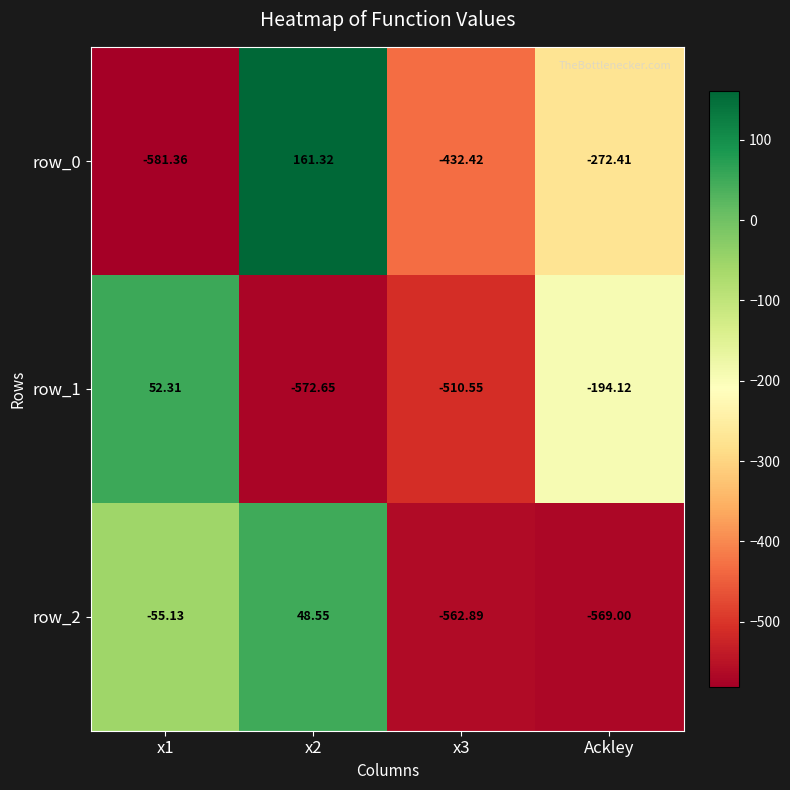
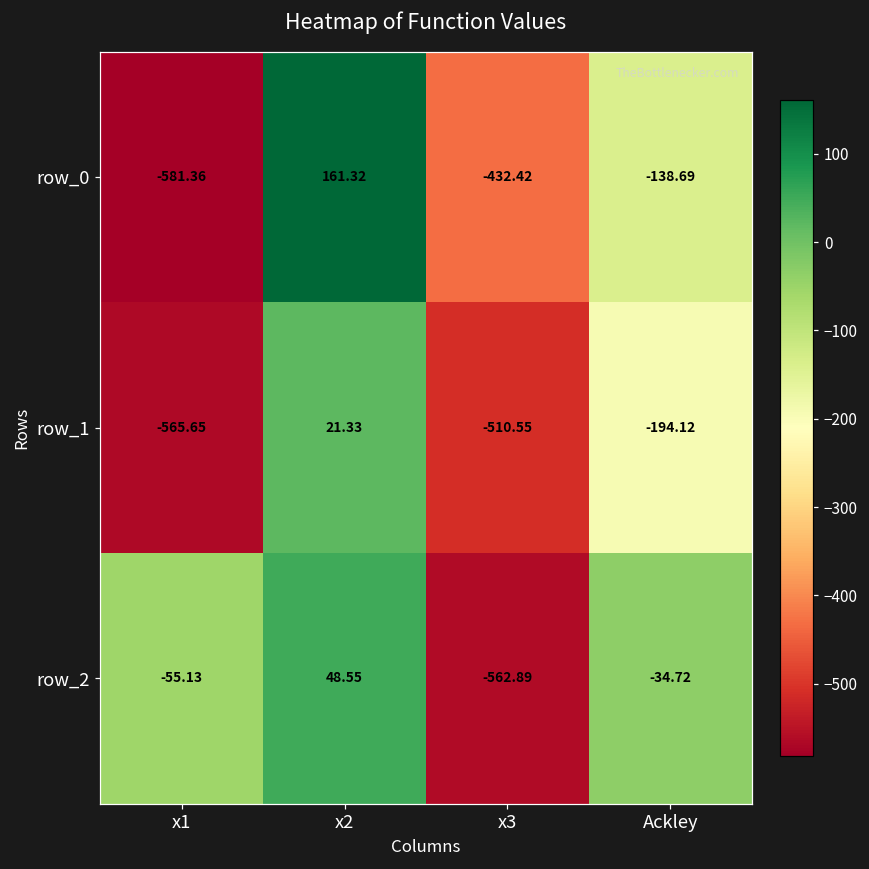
row_0, Ackley: -272.41 -> -138.69
row_1, x1: 52.31 -> -565.65
row_1, x2: -572.65 -> 21.33
row_2, Ackley: -569.00 -> -34.72
